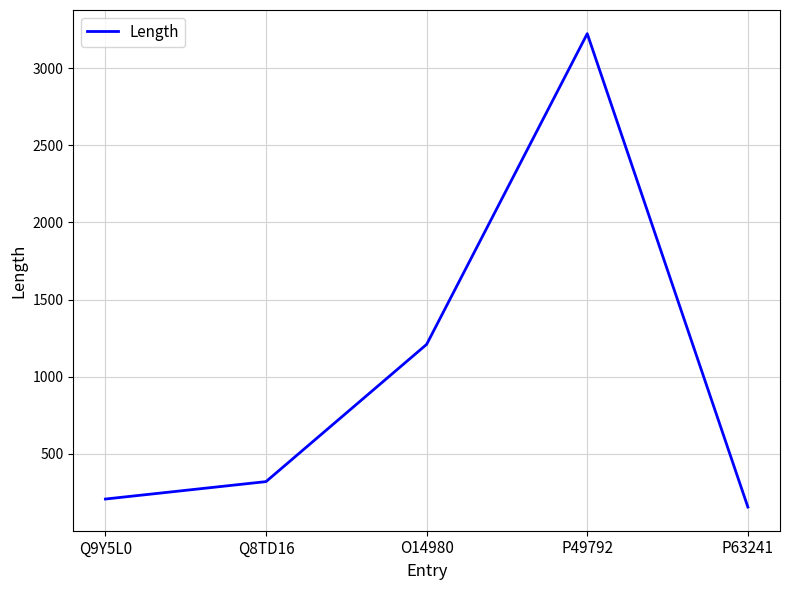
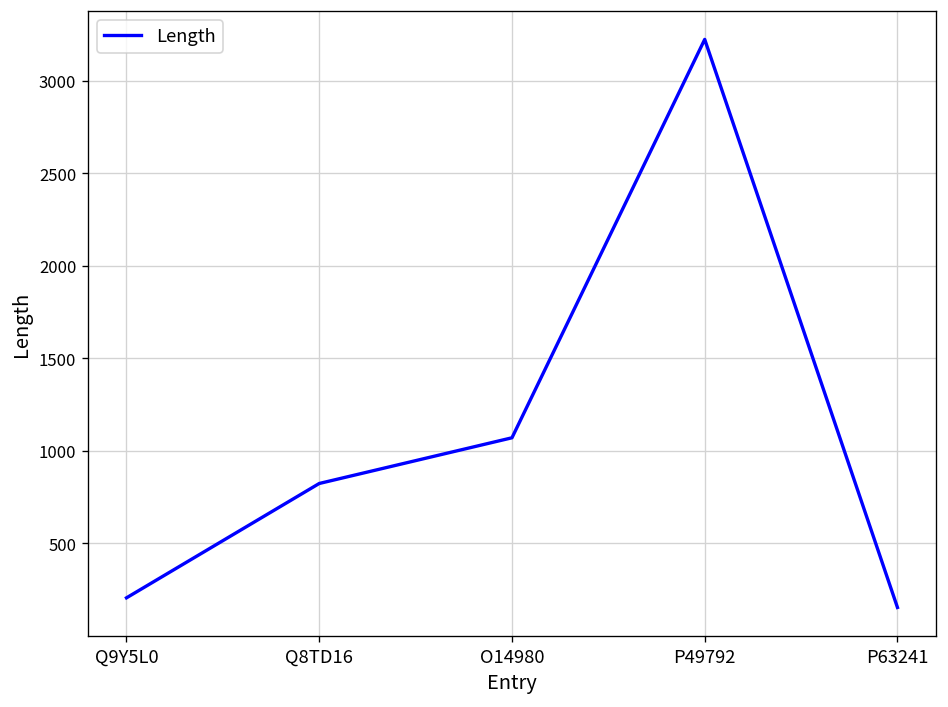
Q8TD16: 320 -> 820
O14980: 1210 -> 1070
